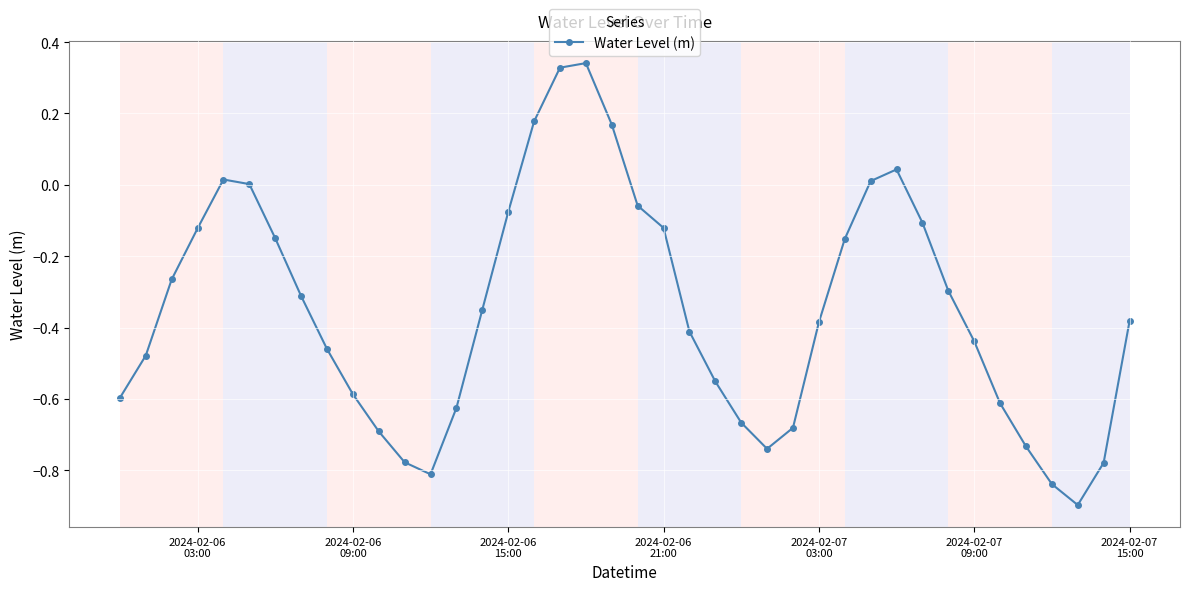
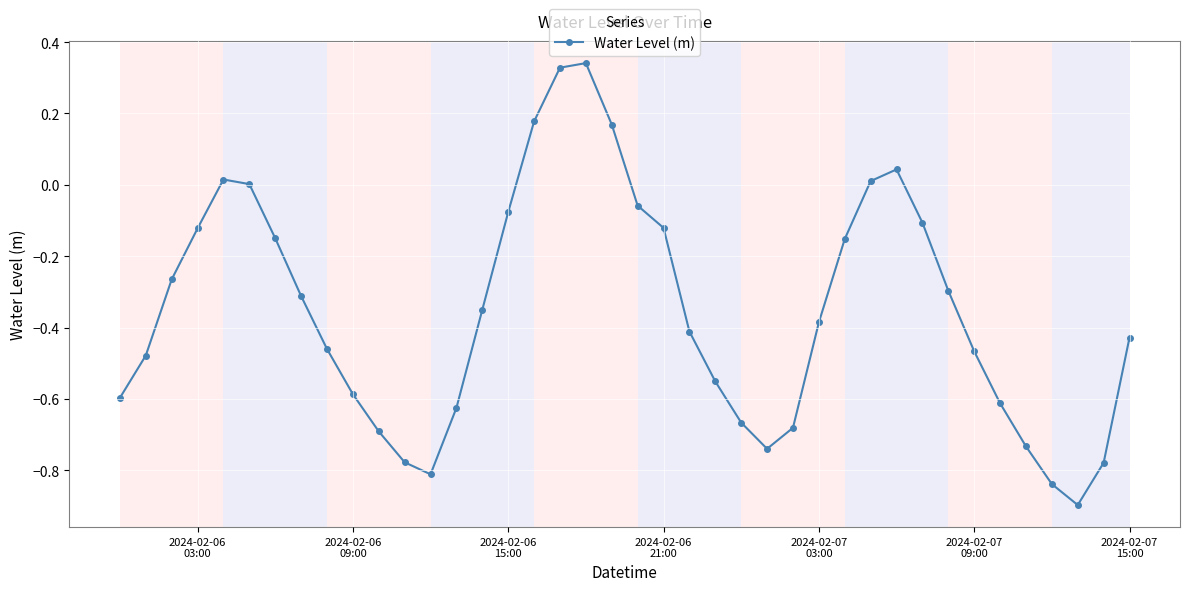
2024-02-07 09:00: -0.44 -> -0.47
2024-02-07 15:00: -0.38 -> -0.43
